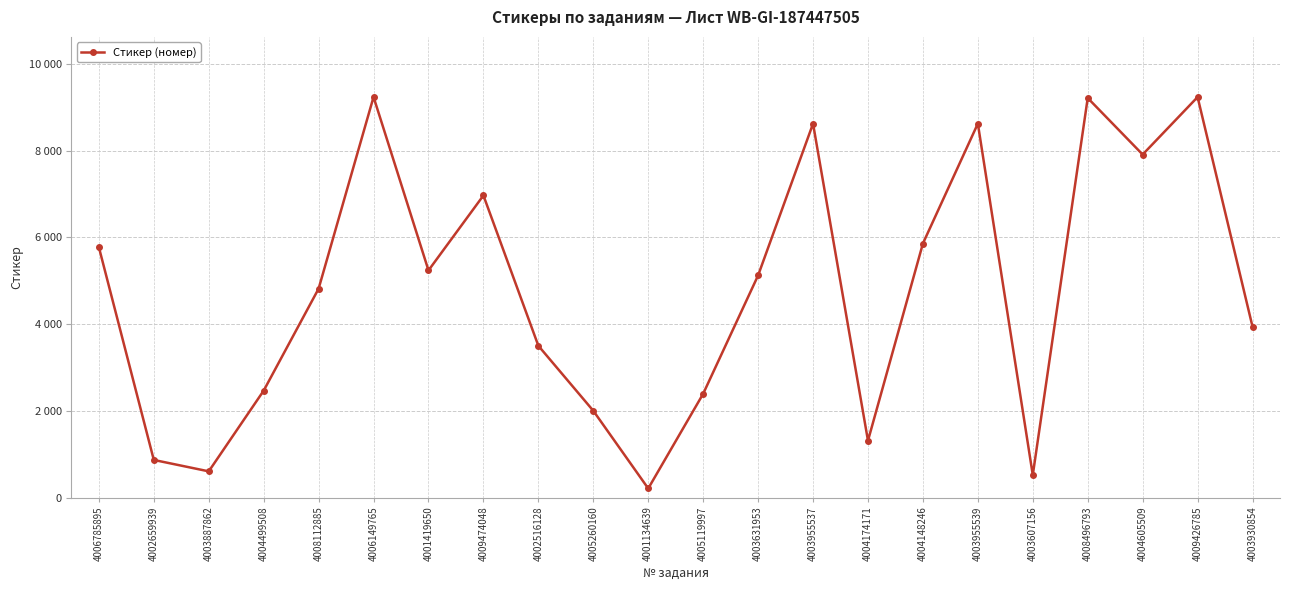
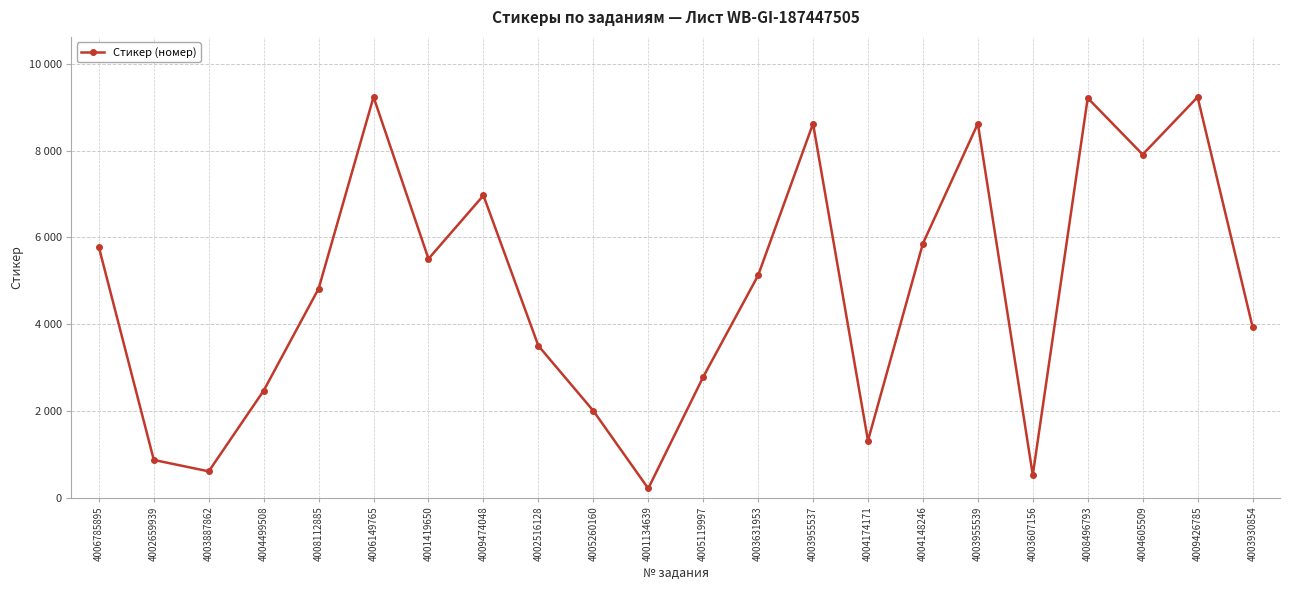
4001419650: 5200 -> 5500
4005119997: 2400 -> 2800
